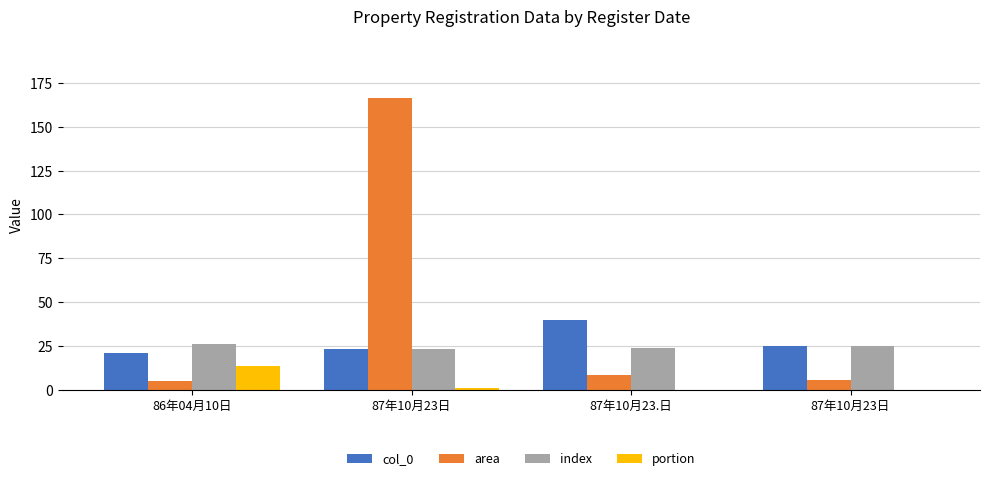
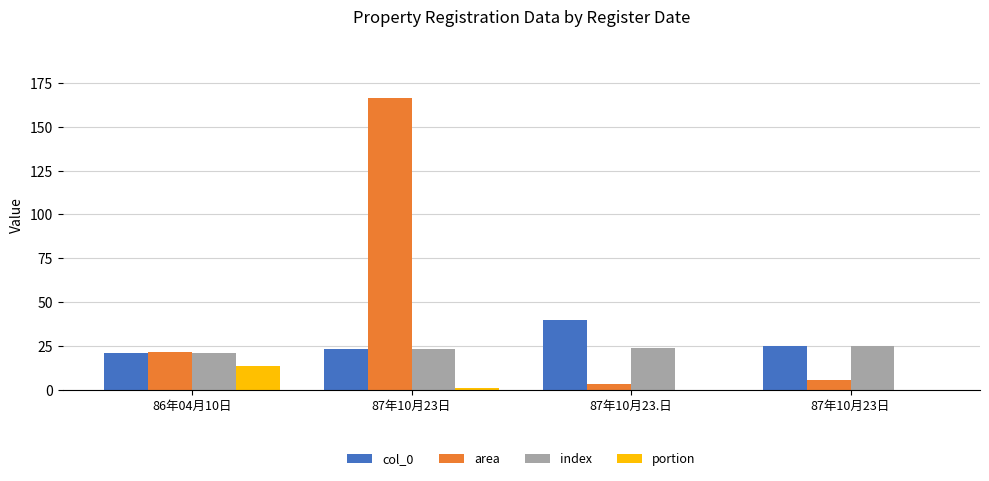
area, 86年04月10日: 5 -> 21
index, 86年04月10日: 26 -> 21
area, 87年10月23.日: 8 -> 3
